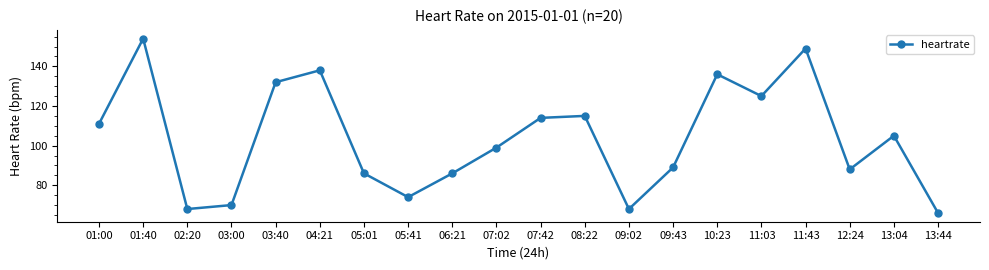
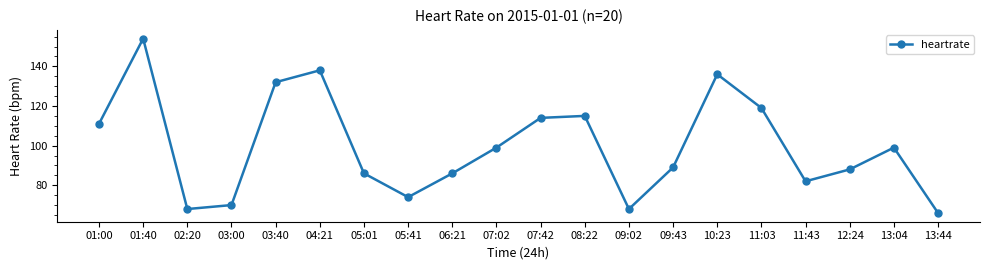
11:03: 125 -> 119
11:43: 149 -> 82
13:04: 105 -> 99
